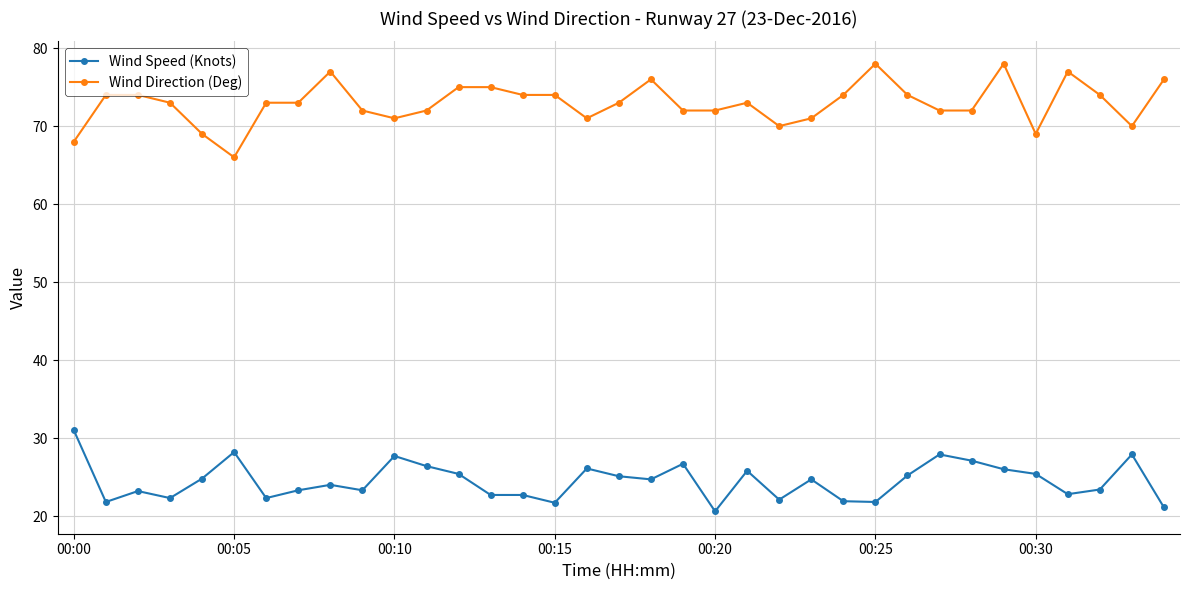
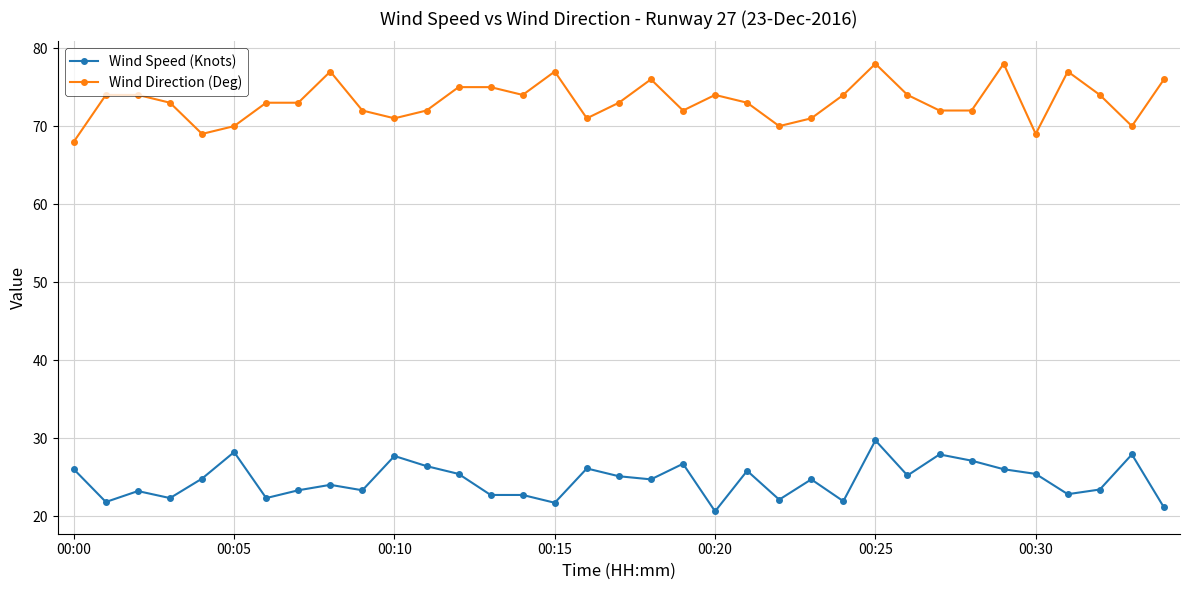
Wind Speed (Knots), 00:00: 31 -> 26
Wind Direction (Deg), 00:05: 66 -> 70
Wind Direction (Deg), 00:15: 74 -> 77
Wind Direction (Deg), 00:20: 72 -> 74
Wind Speed (Knots), 00:25: 22 -> 30
